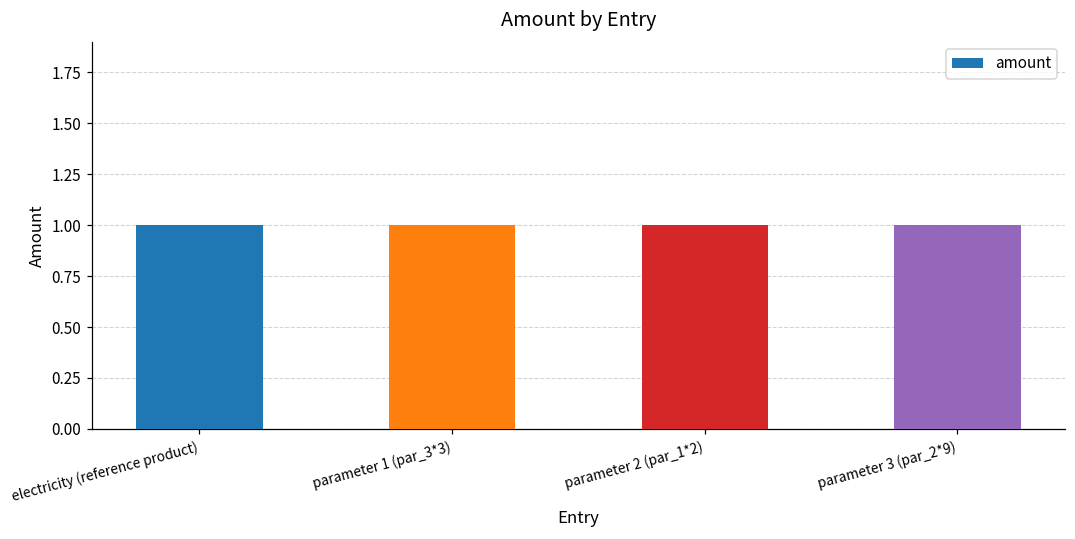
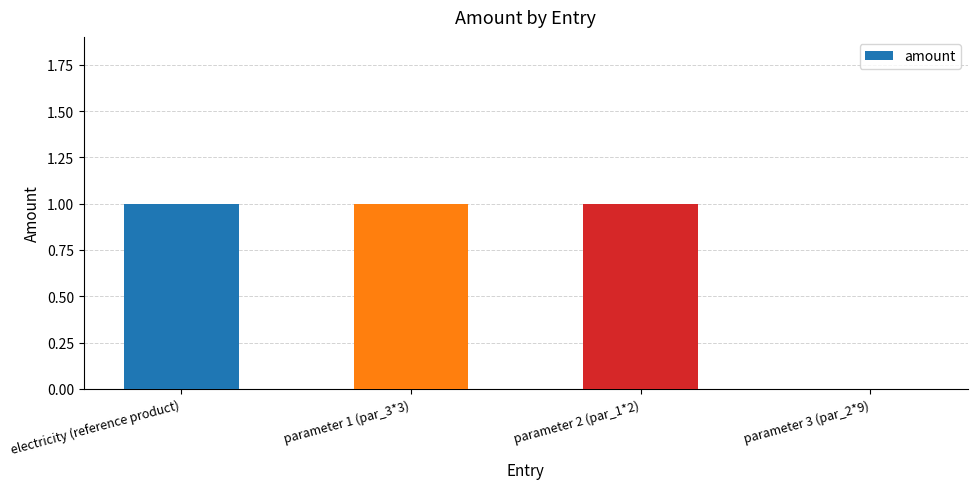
parameter 3 (par_2*9): 1 -> 0
